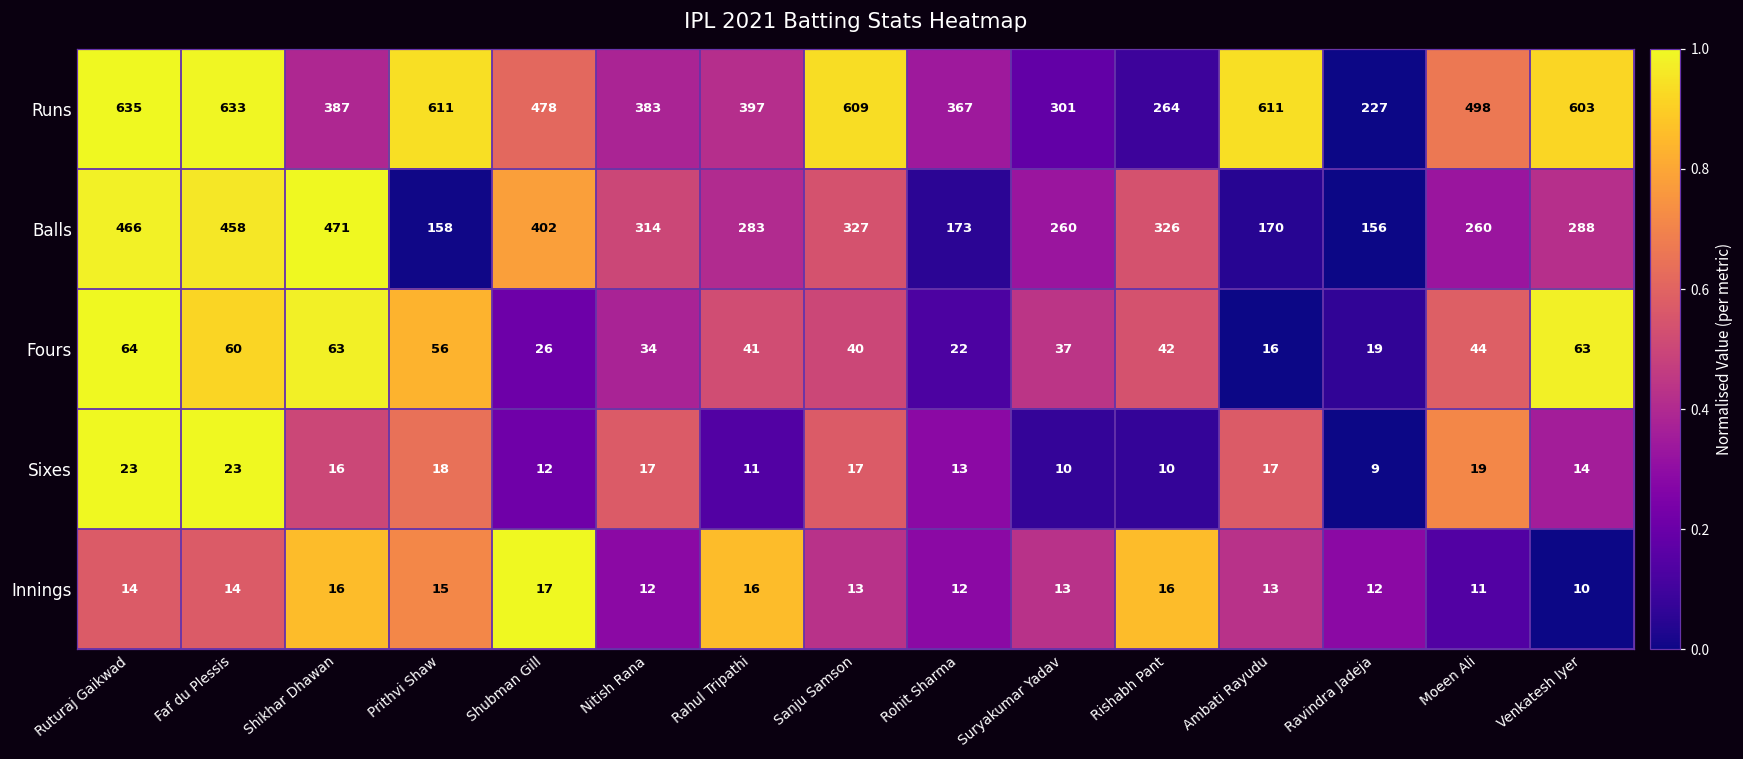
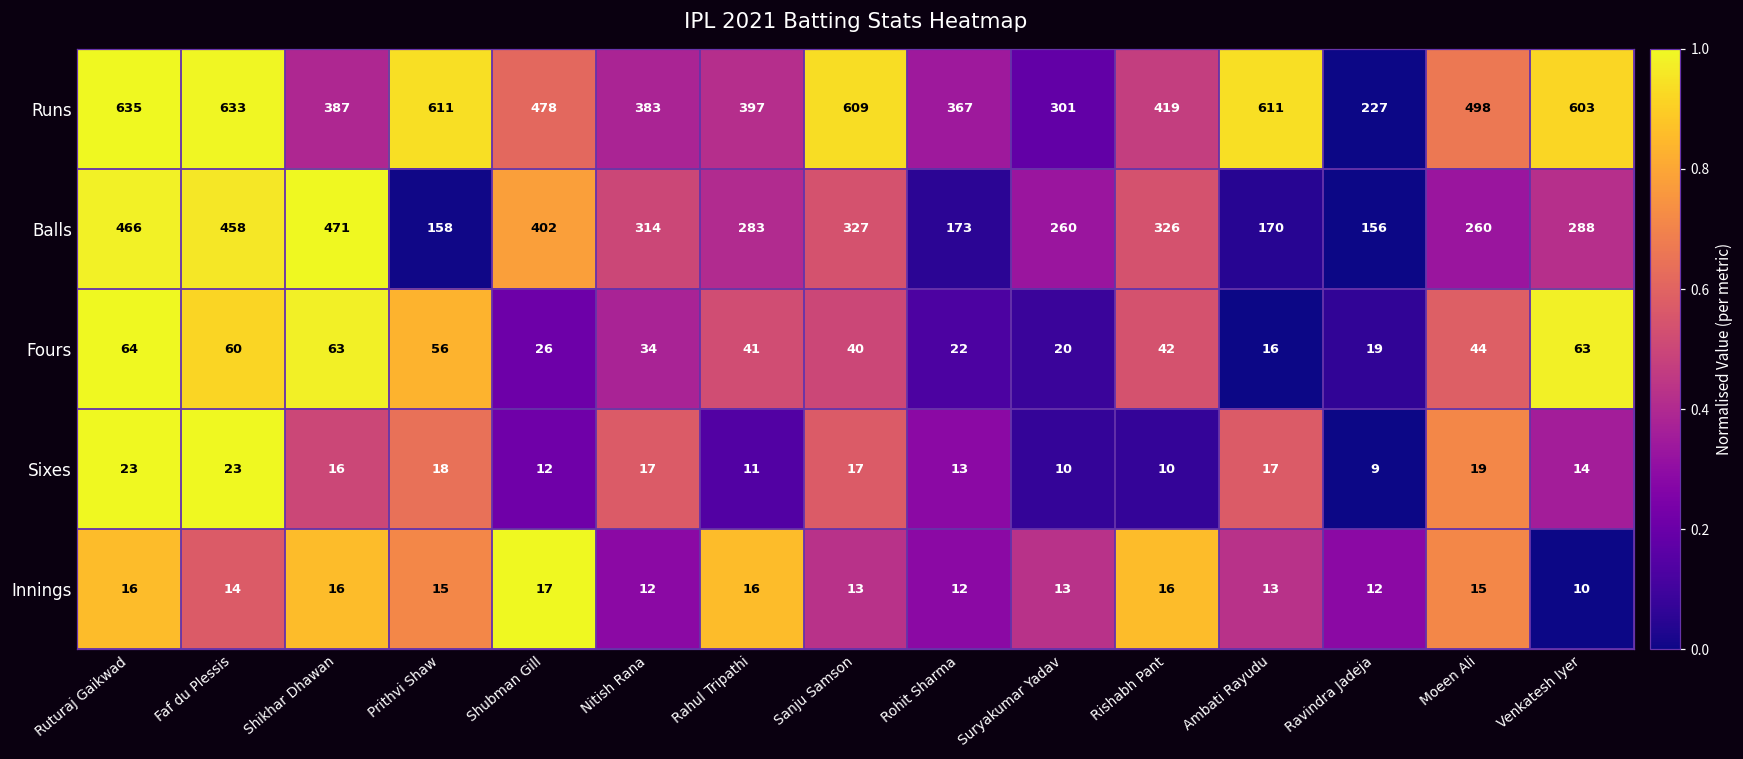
Runs, Rishabh Pant: 264 -> 419
Fours, Suryakumar Yadav: 37 -> 20
Innings, Ruturaj Gaikwad: 14 -> 16
Innings, Moeen Ali: 11 -> 15
